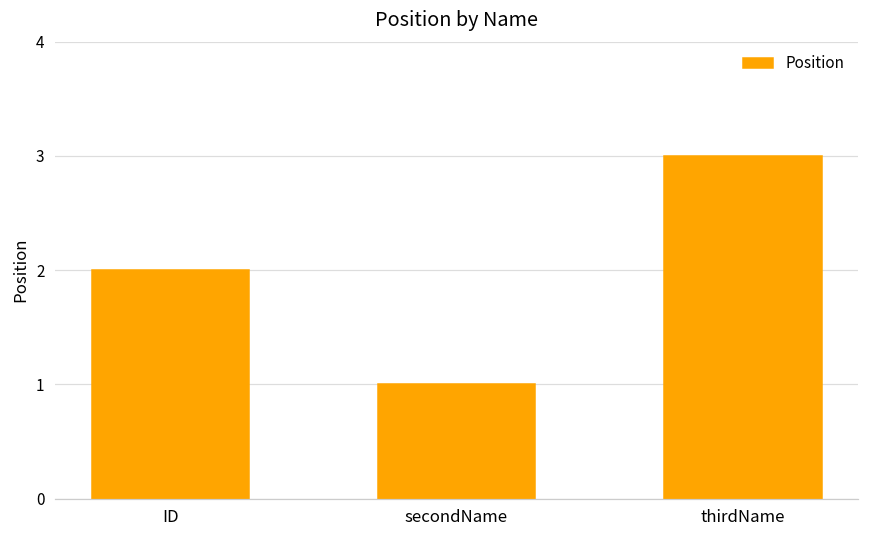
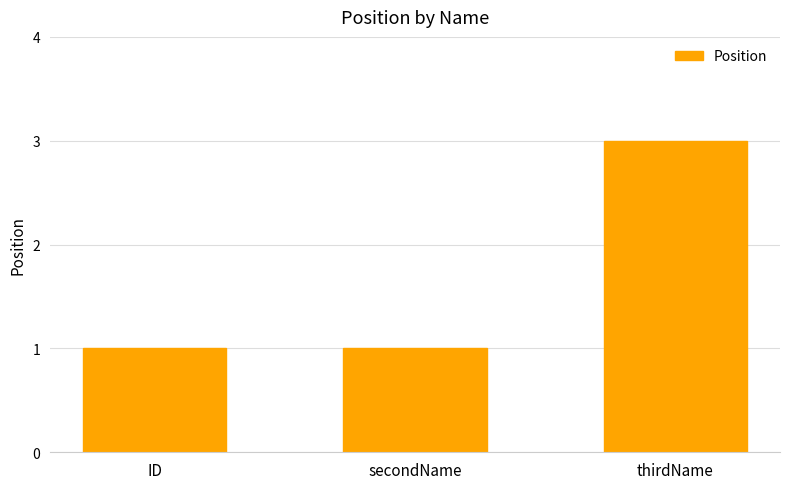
ID: 2 -> 1
